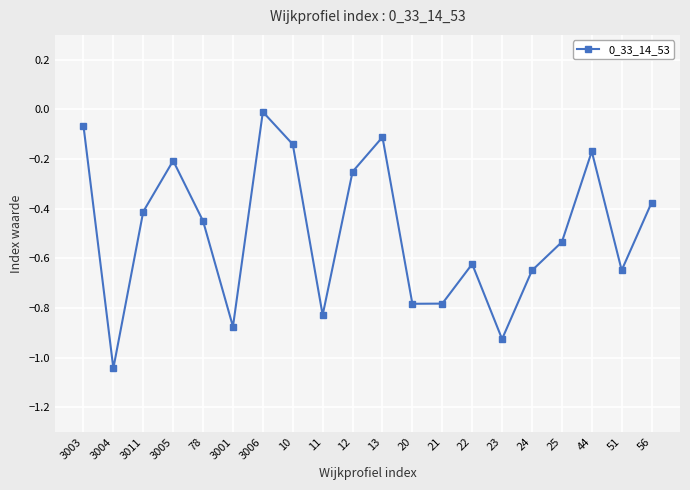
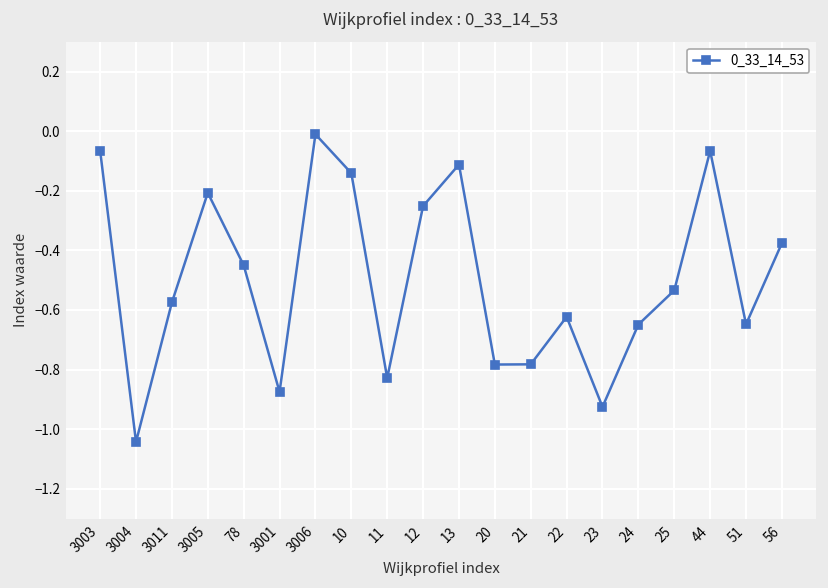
3011: -0.41 -> -0.57
44: -0.17 -> -0.07
